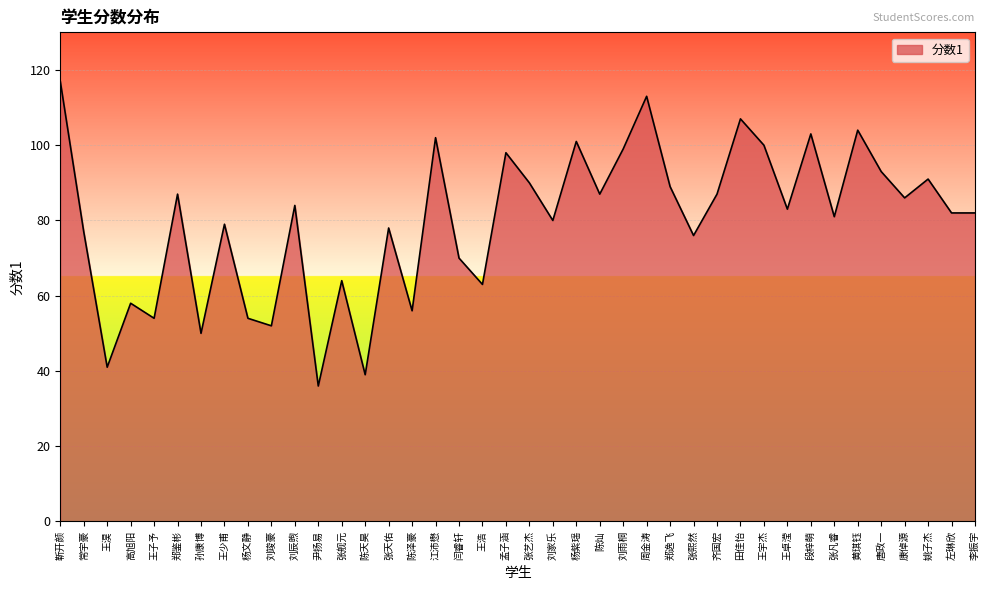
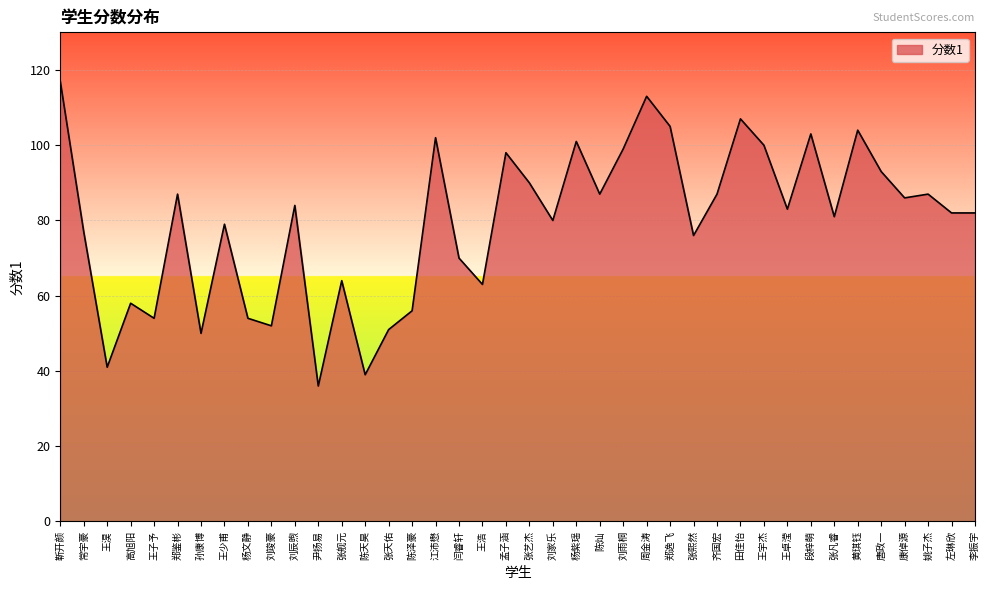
张天佑: 78 -> 51
郑逸飞: 89 -> 105
姚子杰: 91 -> 87
